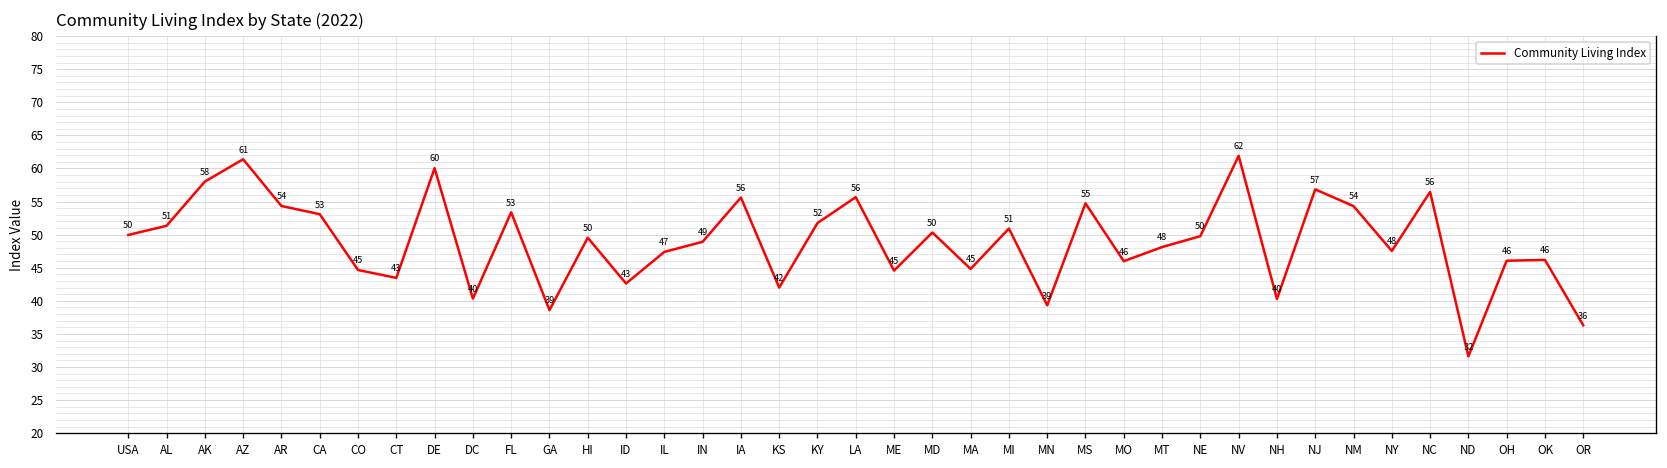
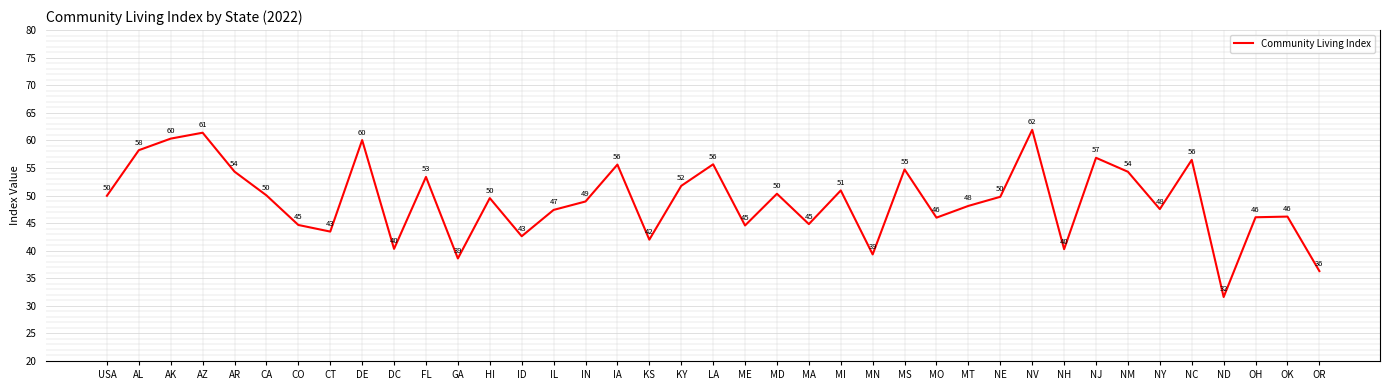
AL: 51 -> 58
AK: 58 -> 60
CA: 53 -> 50
